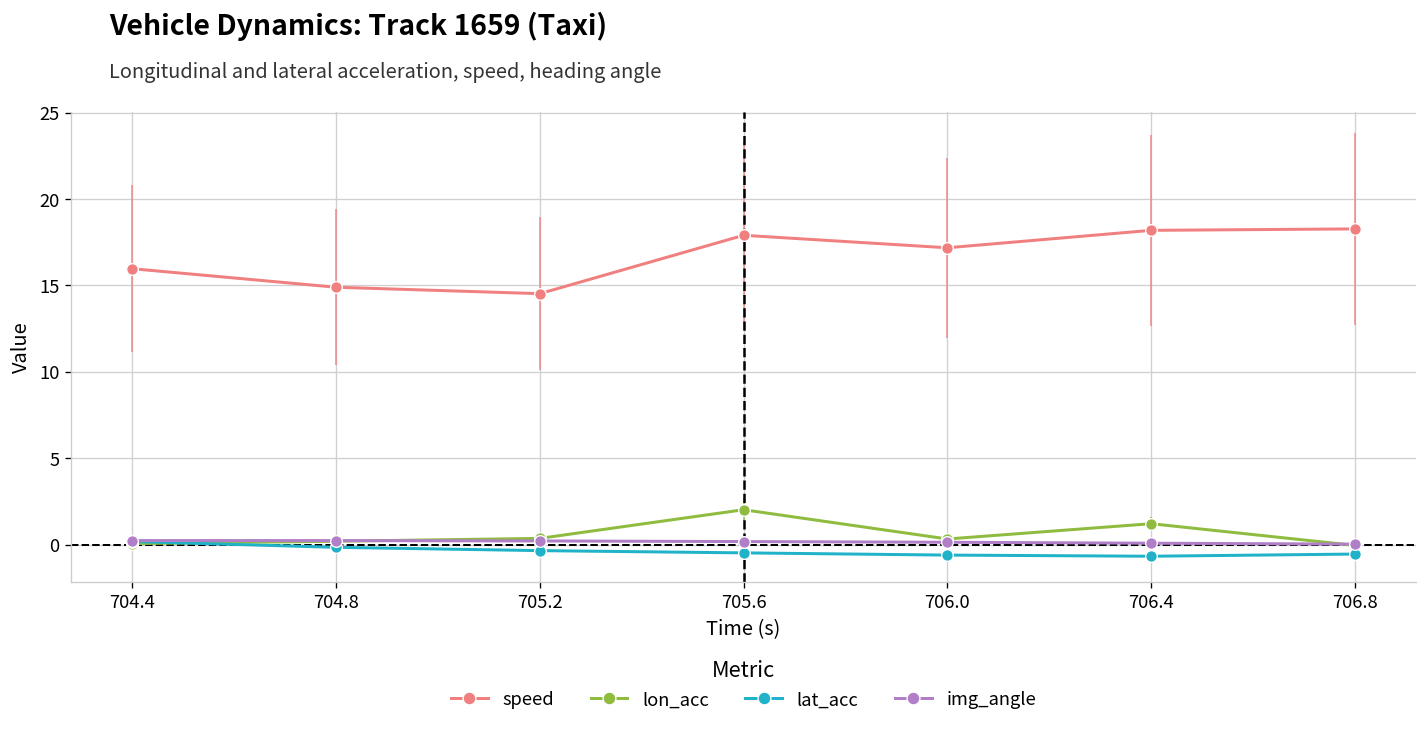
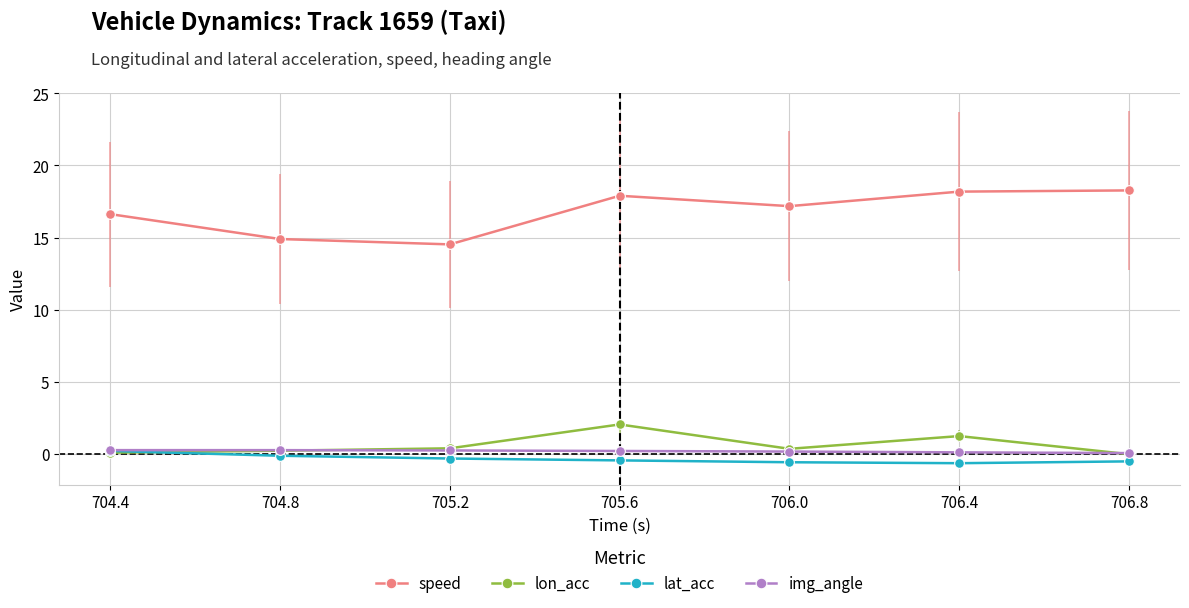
speed, 704.4: 16.0 -> 16.6
